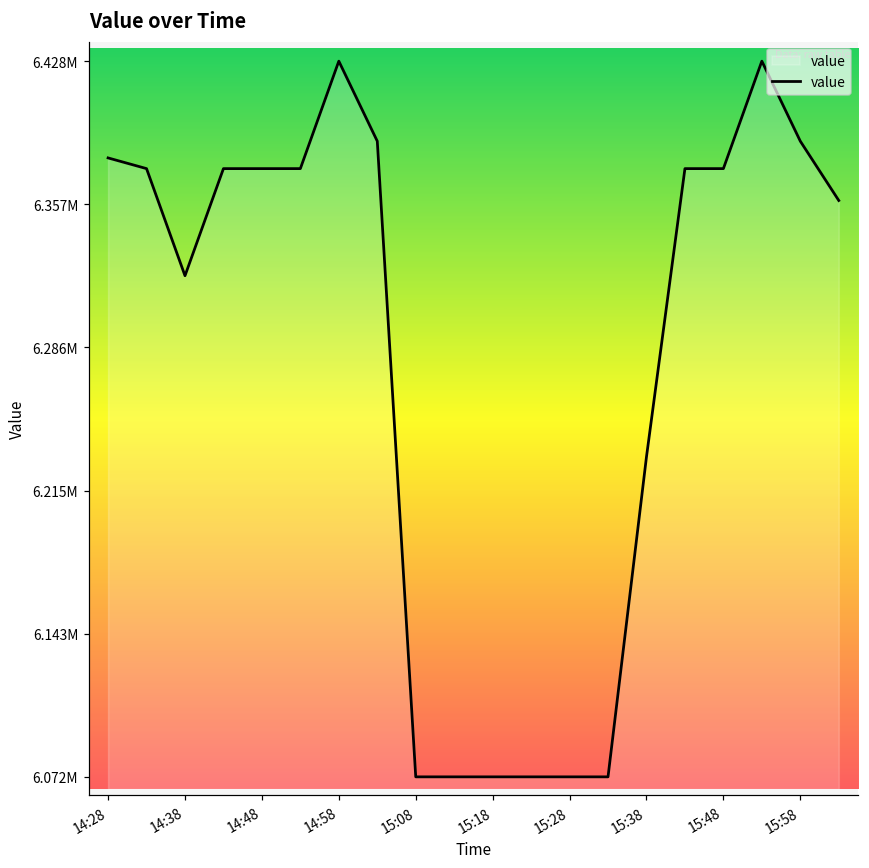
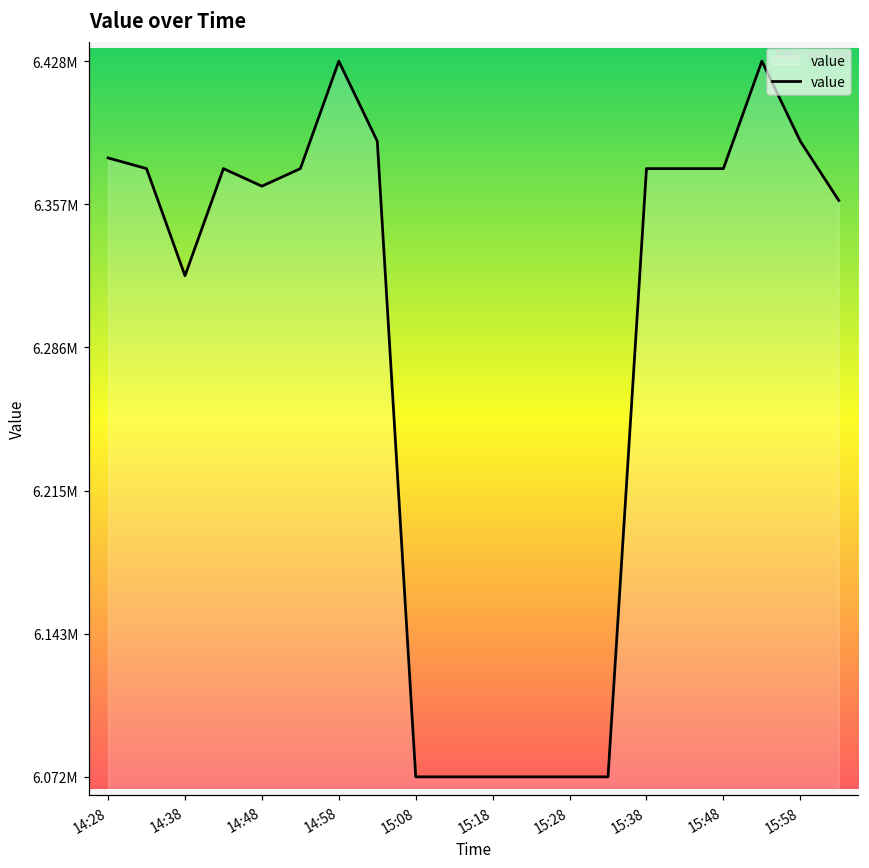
14:48: 6375000 -> 6366000
15:38: 6232000 -> 6375000
